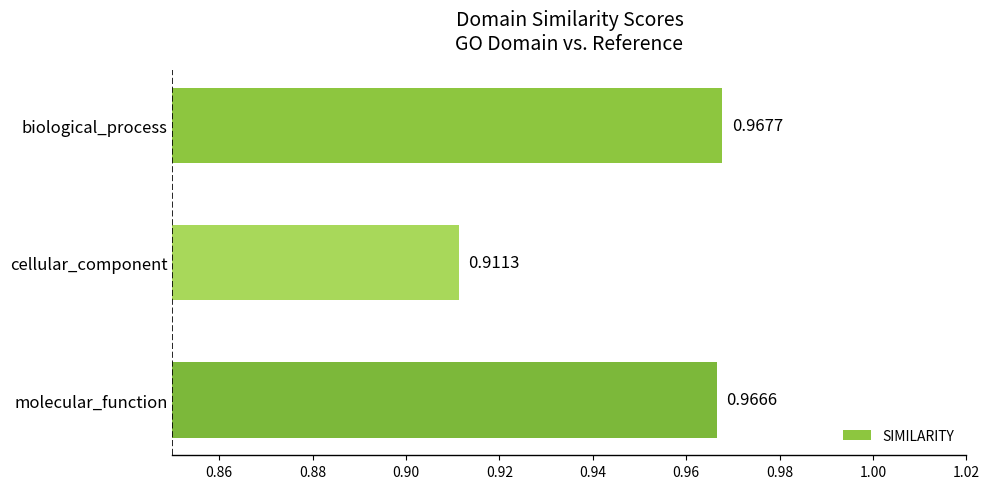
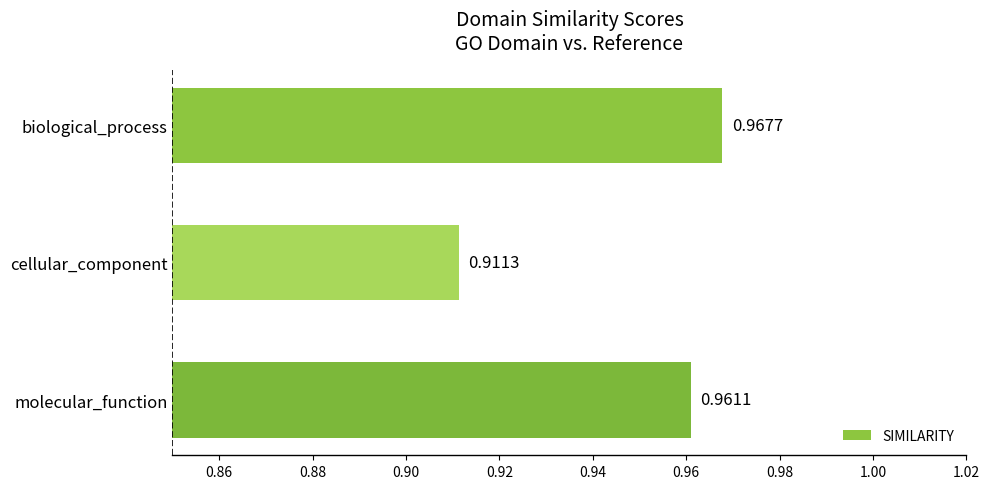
molecular_function: 0.9666 -> 0.9611
